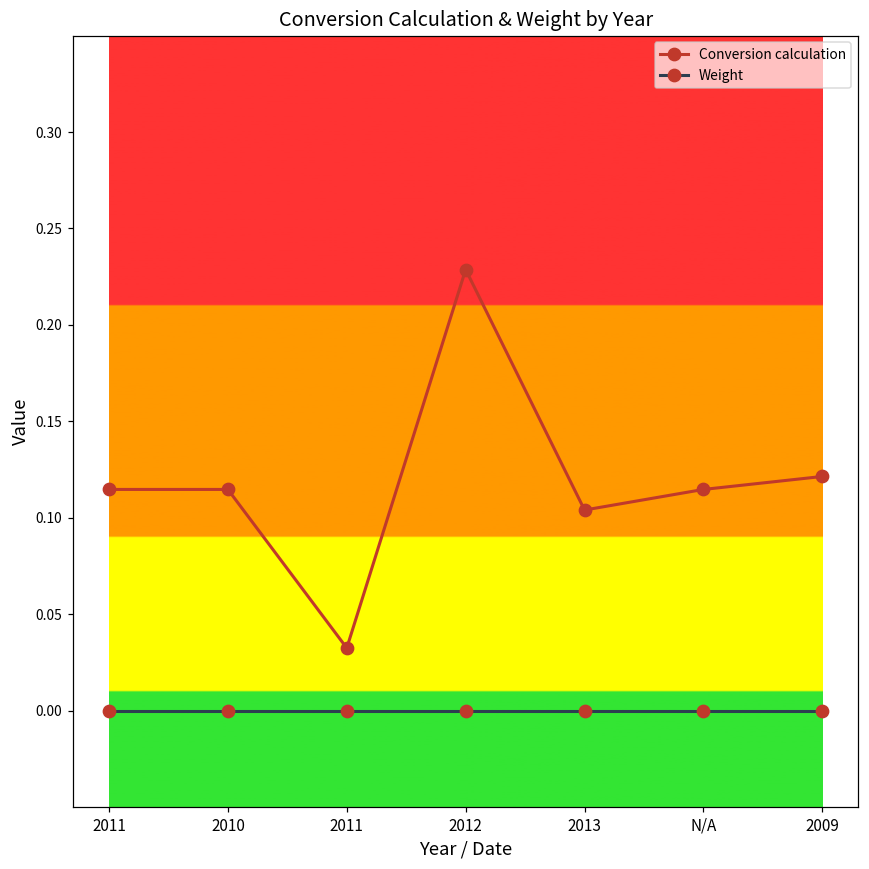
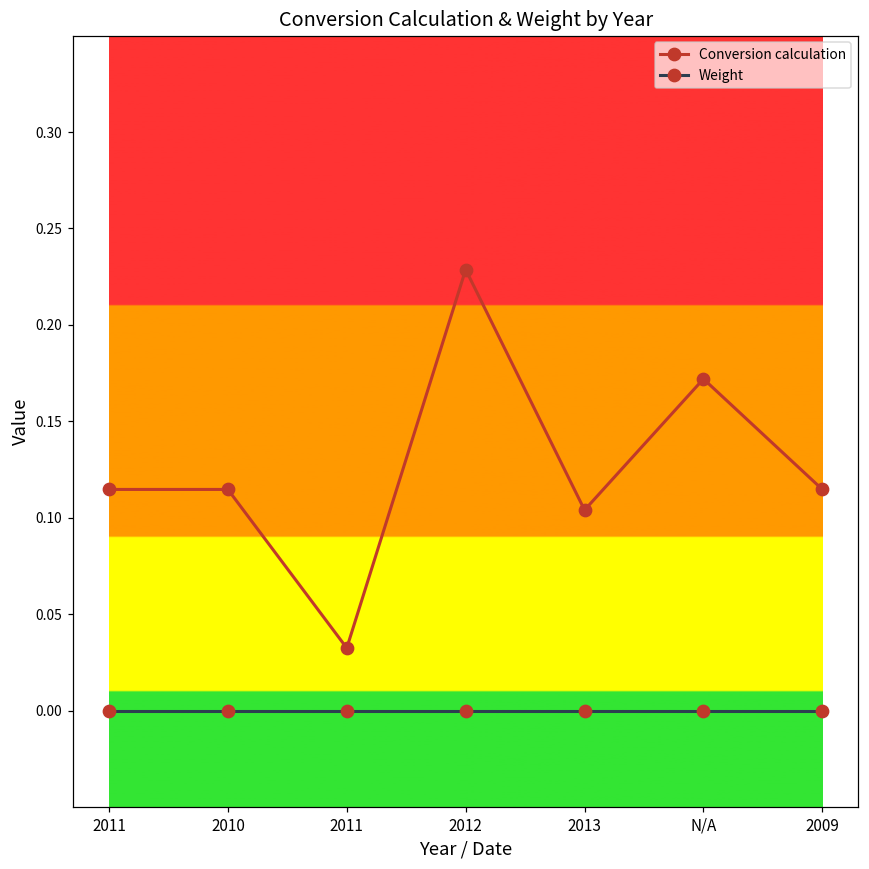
Conversion calculation, N/A: 0.115 -> 0.172
Conversion calculation, 2009: 0.121 -> 0.115
